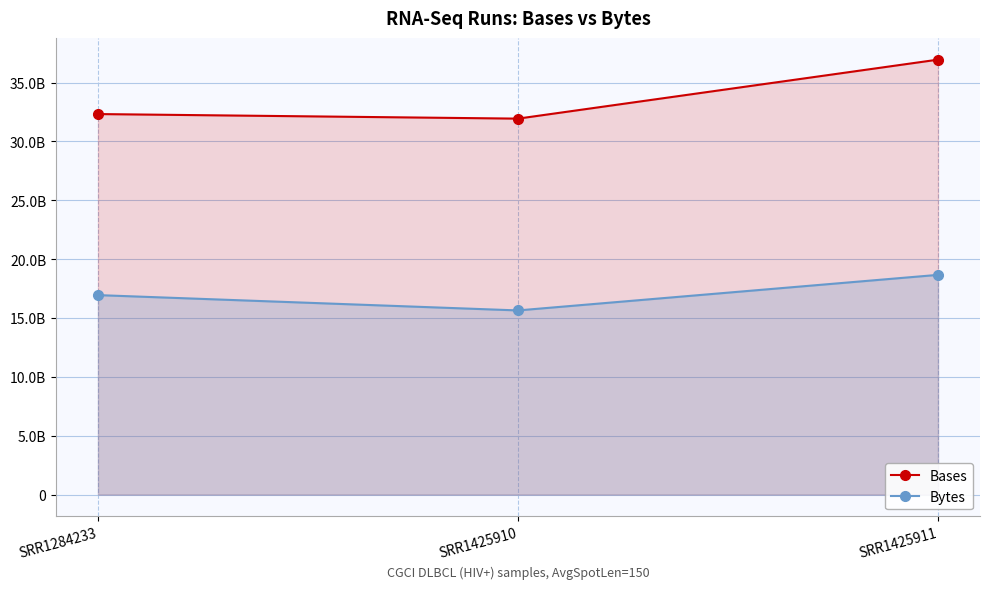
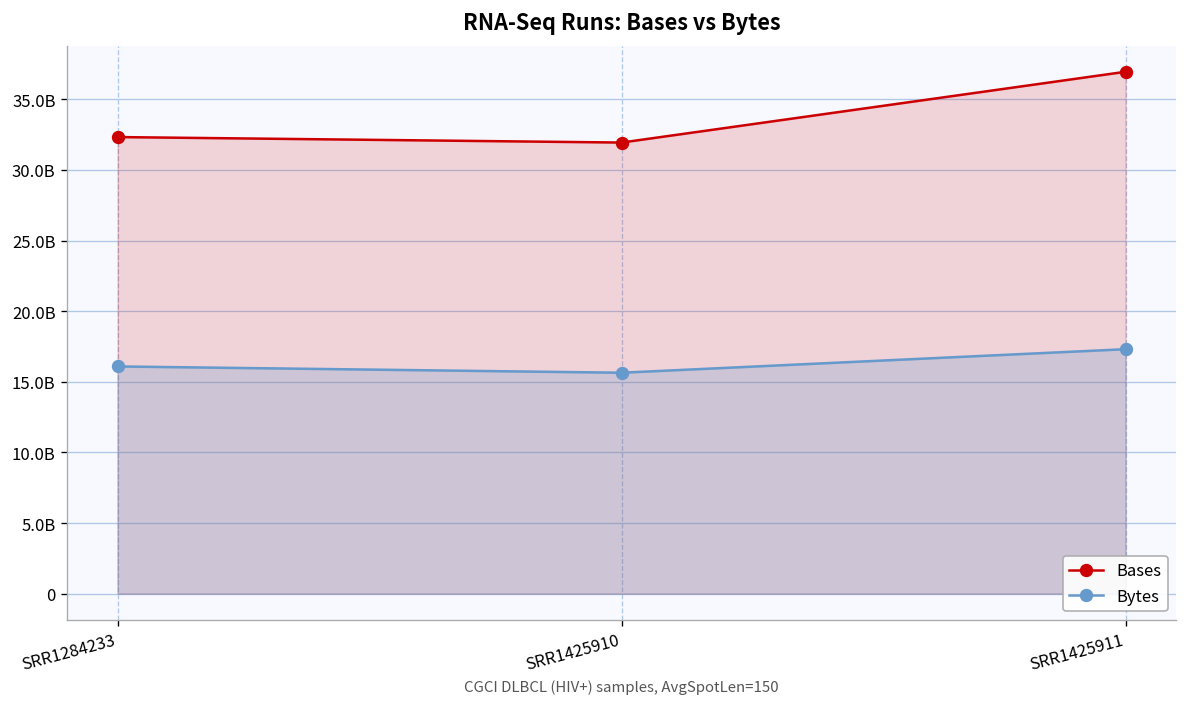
Bytes, SRR1284233: 16900000000 -> 16100000000
Bytes, SRR1425911: 18700000000 -> 17300000000
